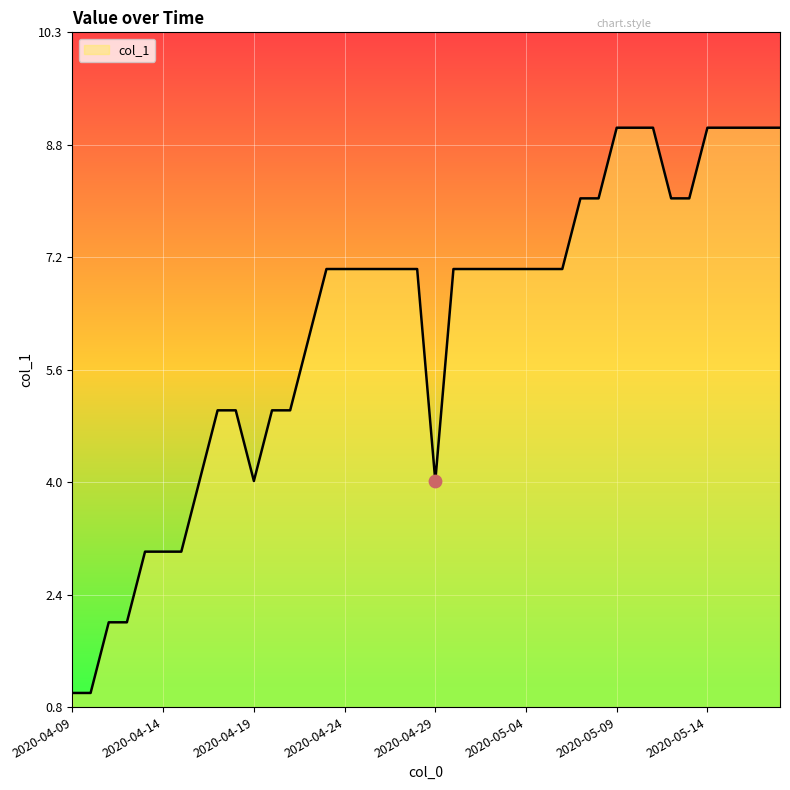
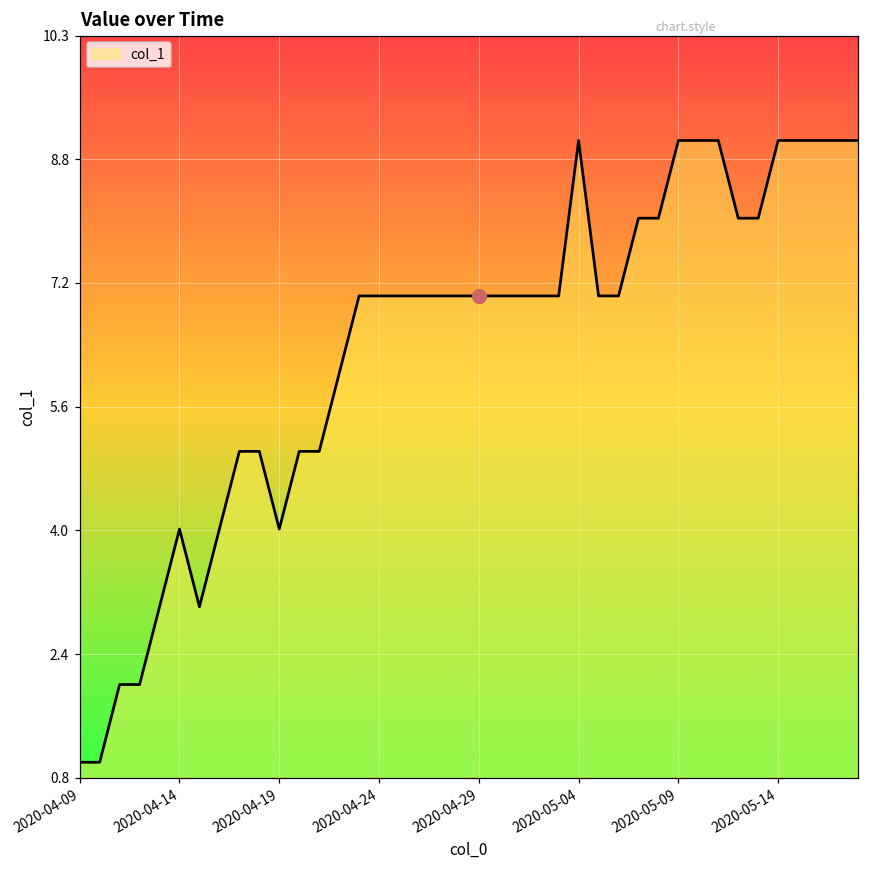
col_1, 2020-04-14: 3 -> 4
col_1, 2020-04-29: 4 -> 7
col_1, 2020-05-04: 7 -> 9
